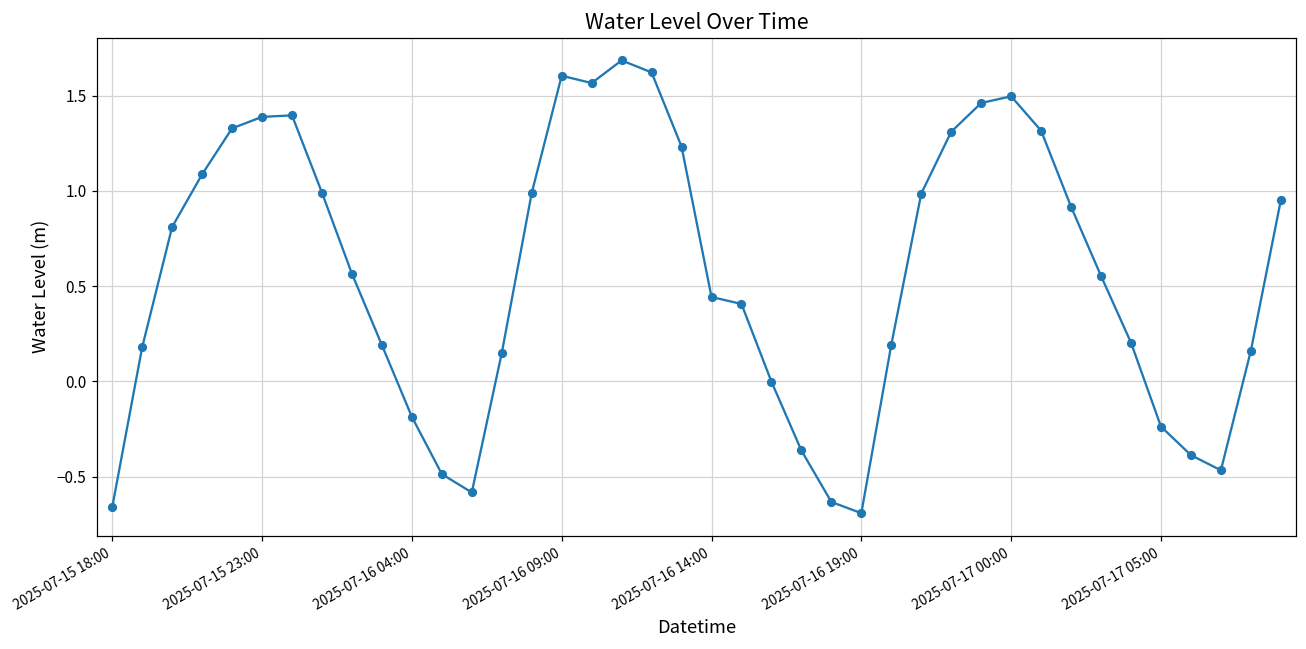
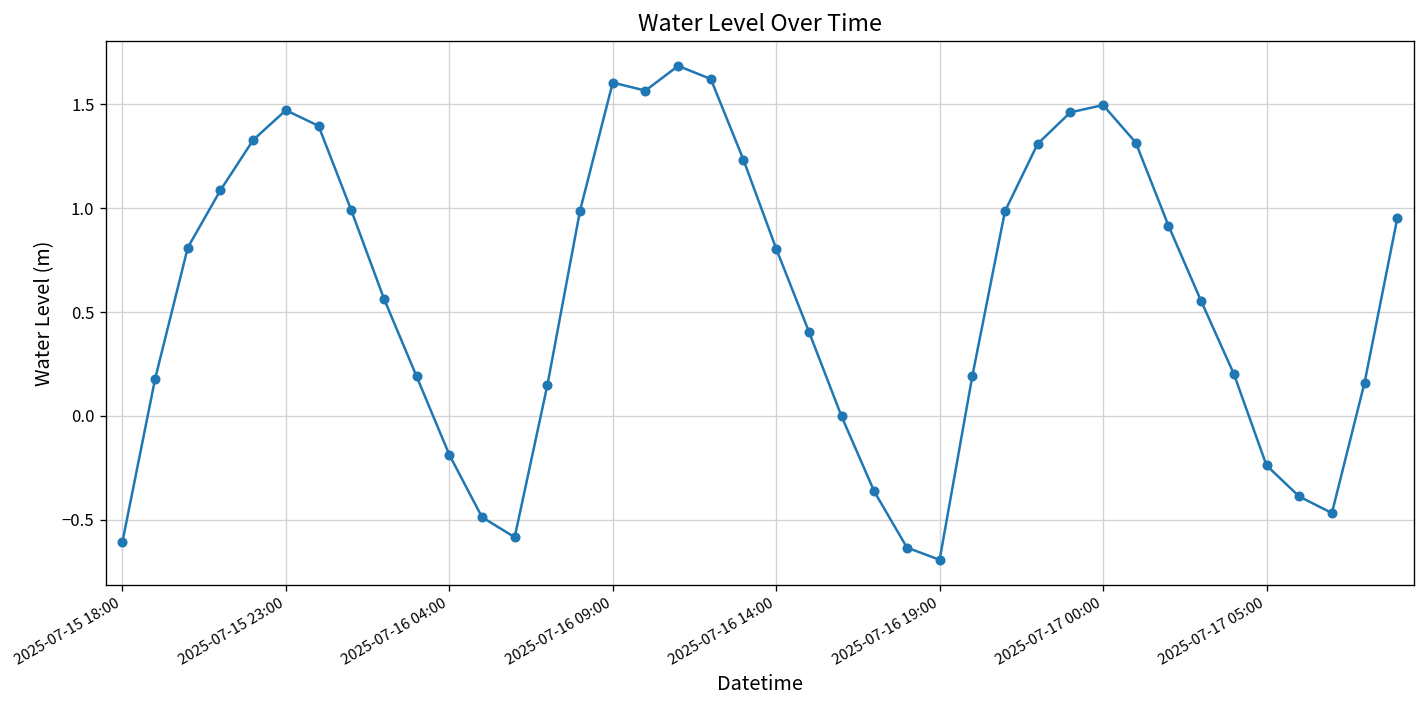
2025-07-15 18:00: -0.66 -> -0.61
2025-07-15 23:00: 1.39 -> 1.47
2025-07-16 14:00: 0.44 -> 0.81
